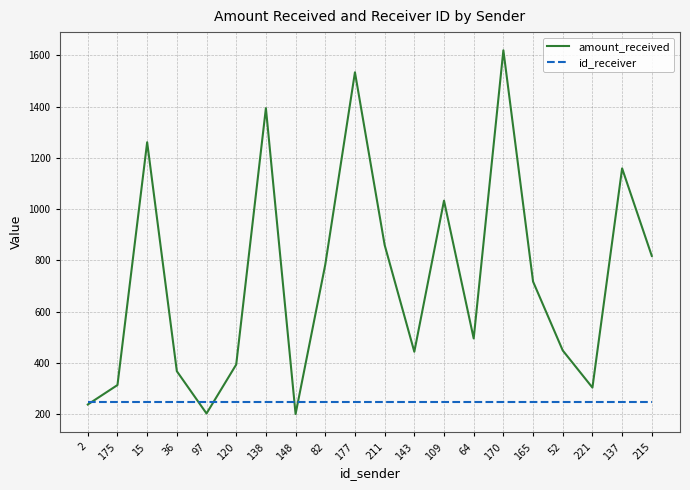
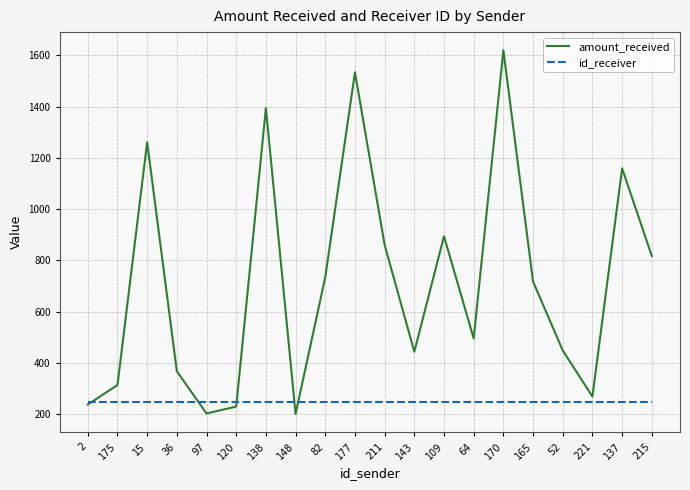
amount_received, 120: 390 -> 230
amount_received, 82: 780 -> 730
amount_received, 109: 1030 -> 890
amount_received, 221: 300 -> 270
